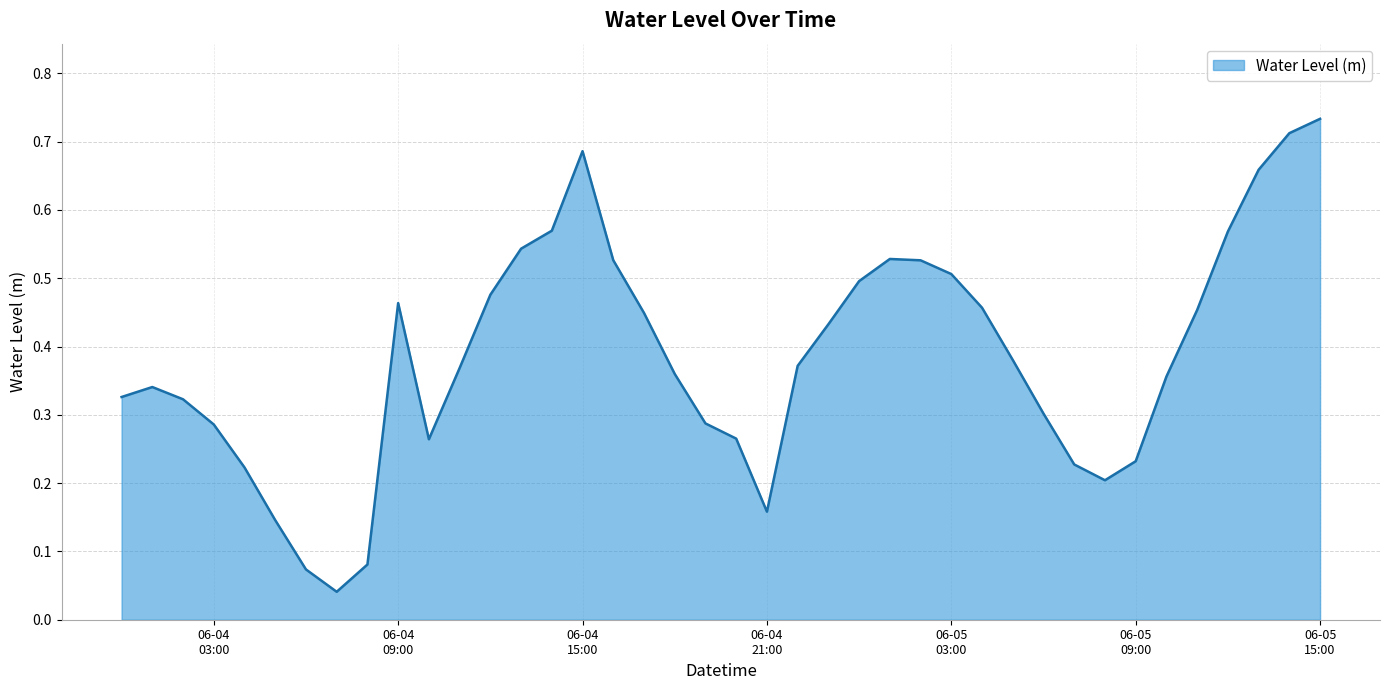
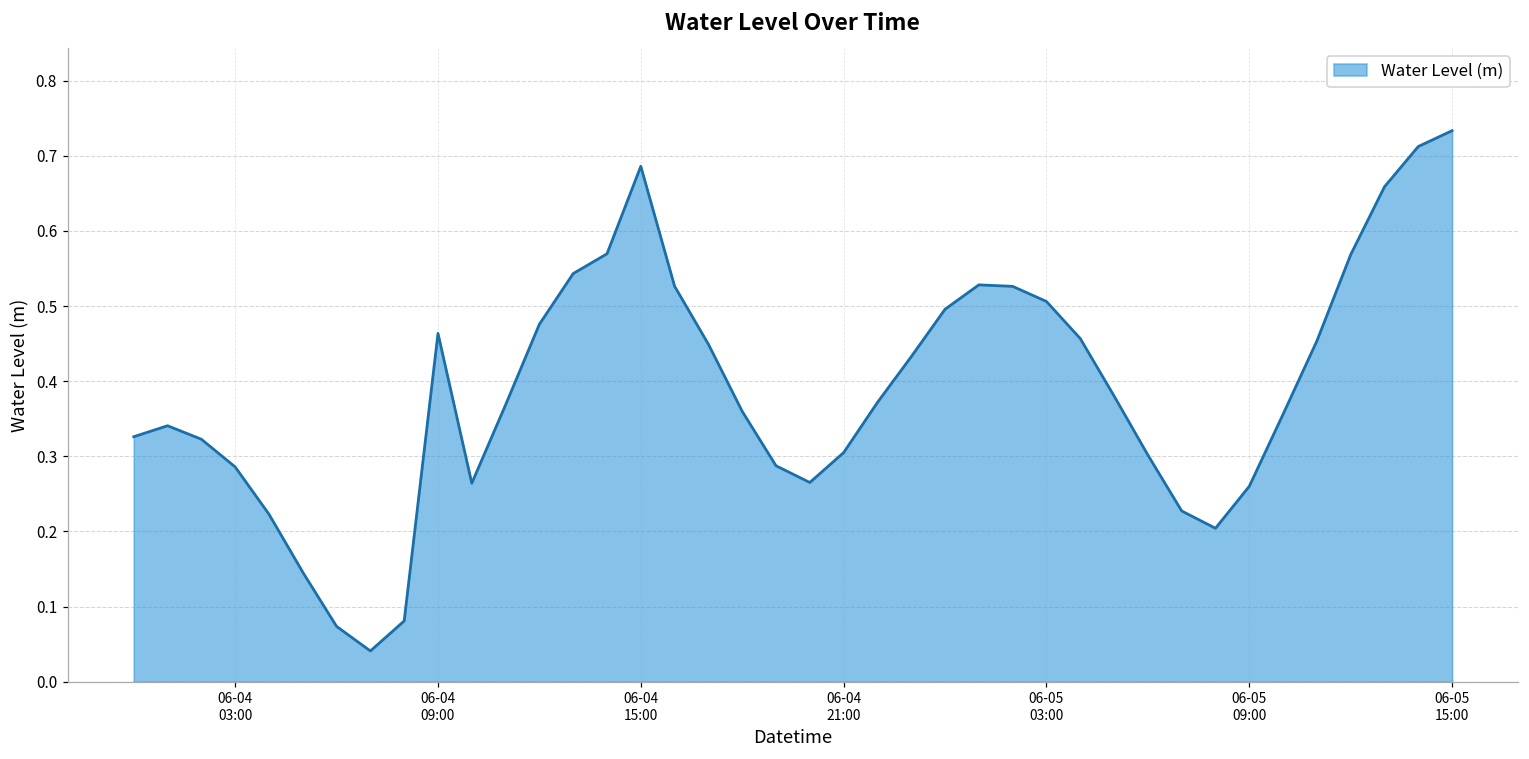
06-04 21:00: 0.16 -> 0.30
06-05 09:00: 0.23 -> 0.26
